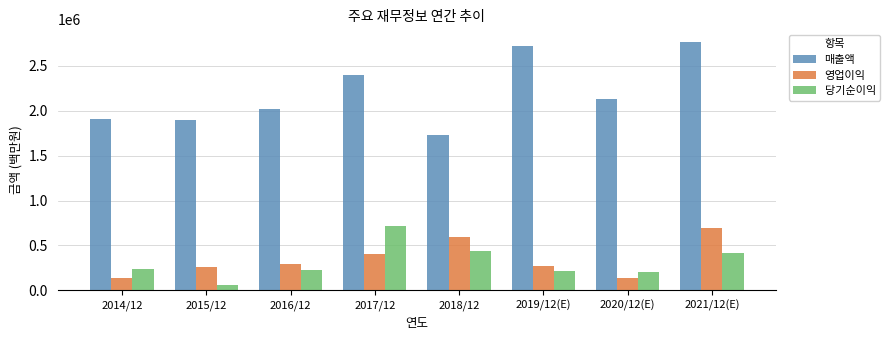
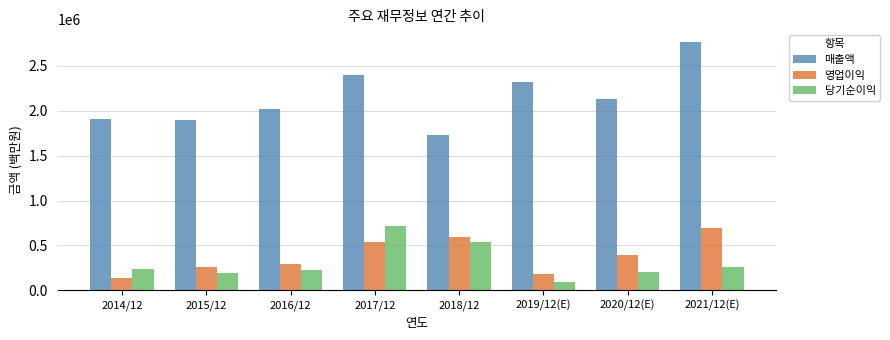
당기순이익, 2015/12: 100000 -> 200000
영업이익, 2017/12: 400000 -> 500000
당기순이익, 2018/12: 400000 -> 500000
매출액, 2019/12(E): 2700000 -> 2300000
영업이익, 2019/12(E): 300000 -> 200000
당기순이익, 2019/12(E): 200000 -> 100000
영업이익, 2020/12(E): 100000 -> 400000
당기순이익, 2021/12(E): 400000 -> 300000
